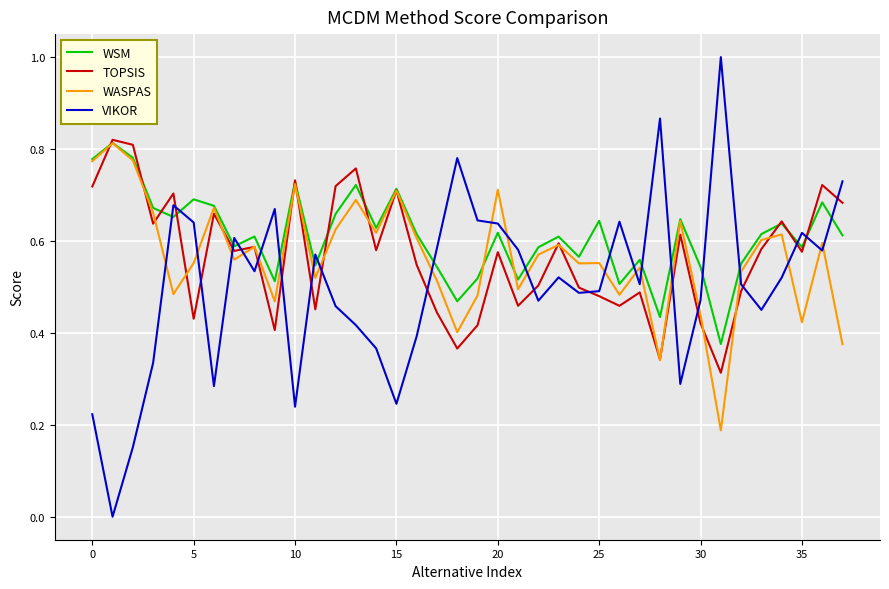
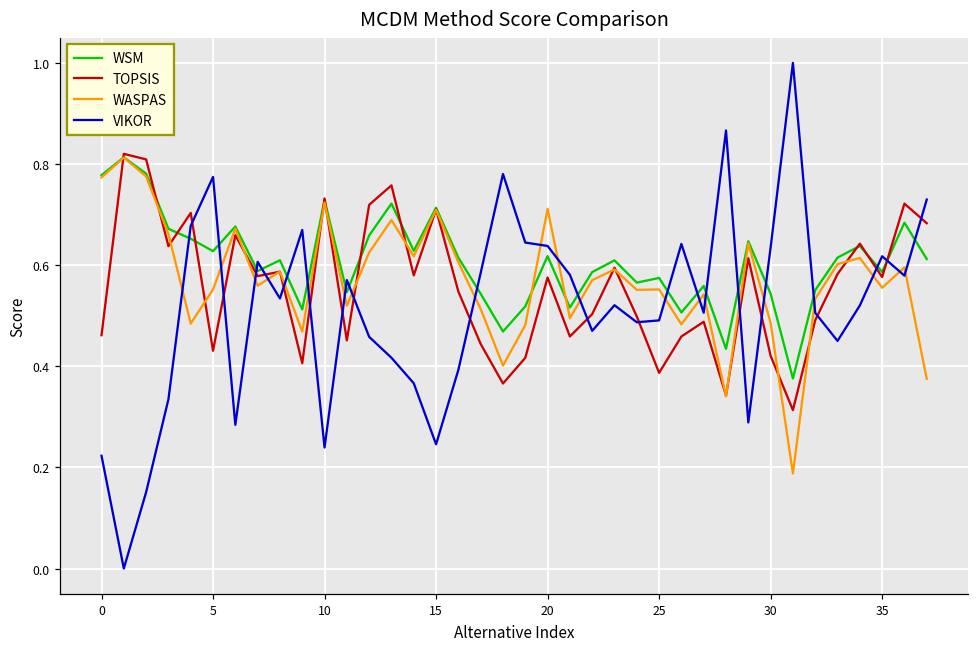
TOPSIS, 0: 0.72 -> 0.46
WSM, 5: 0.69 -> 0.63
VIKOR, 5: 0.64 -> 0.77
WSM, 25: 0.64 -> 0.57
TOPSIS, 25: 0.48 -> 0.39
WASPAS, 30: 0.44 -> 0.49
VIKOR, 30: 0.47 -> 0.63
WASPAS, 35: 0.42 -> 0.56
